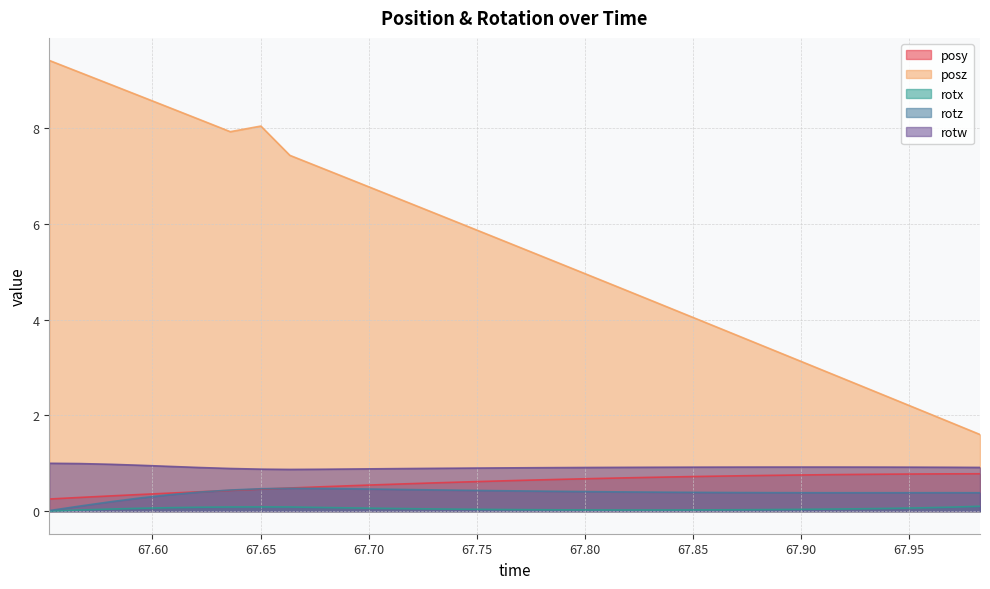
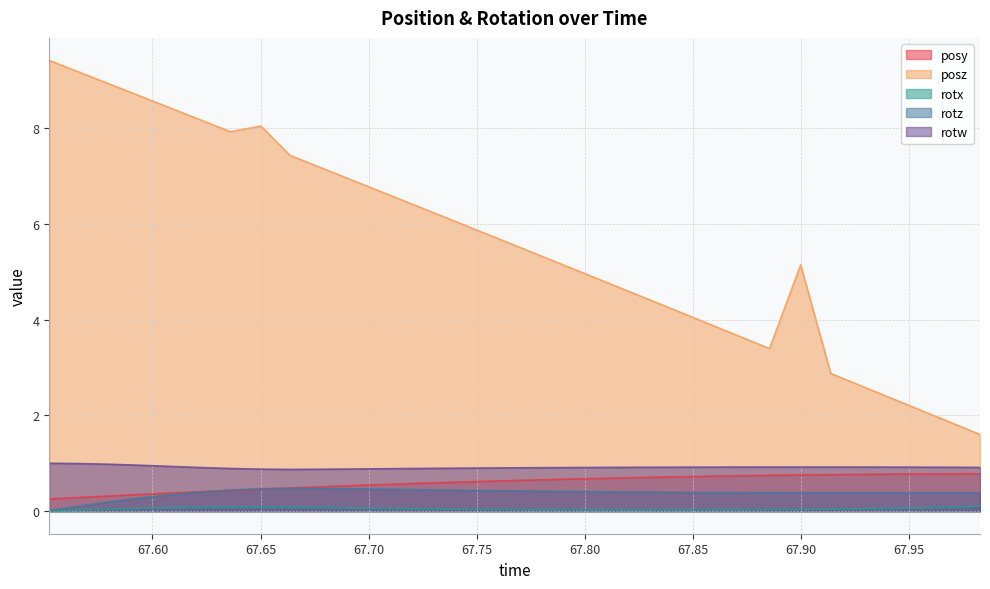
posz, 67.90: 3.1 -> 5.1
